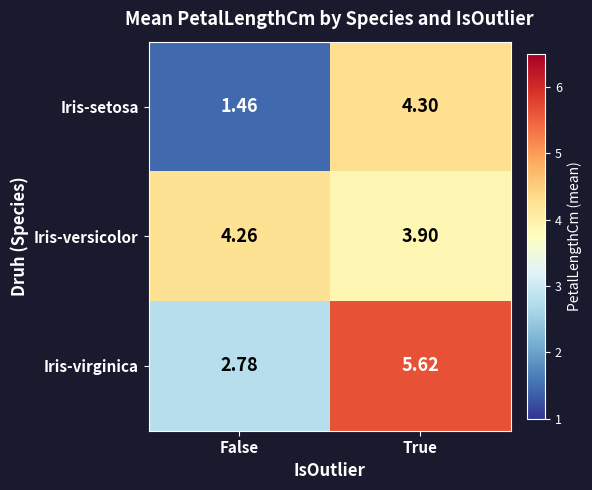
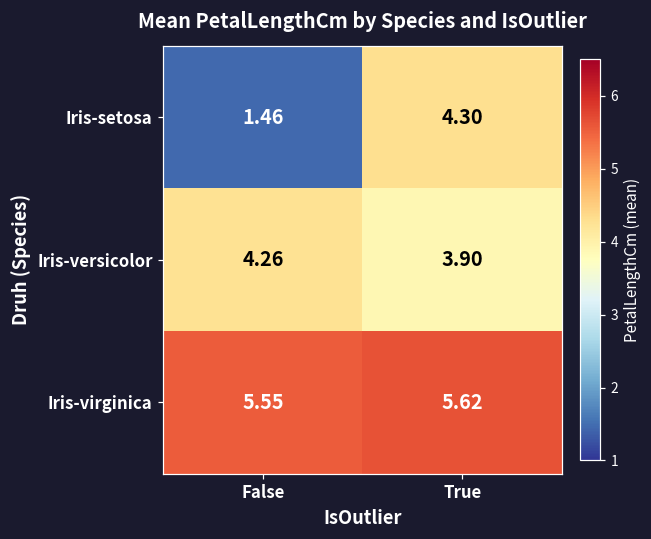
Iris-virginica, False: 2.78 -> 5.55
